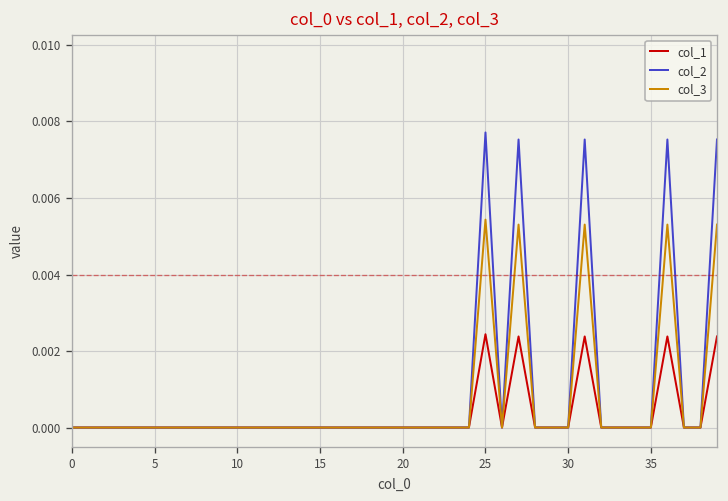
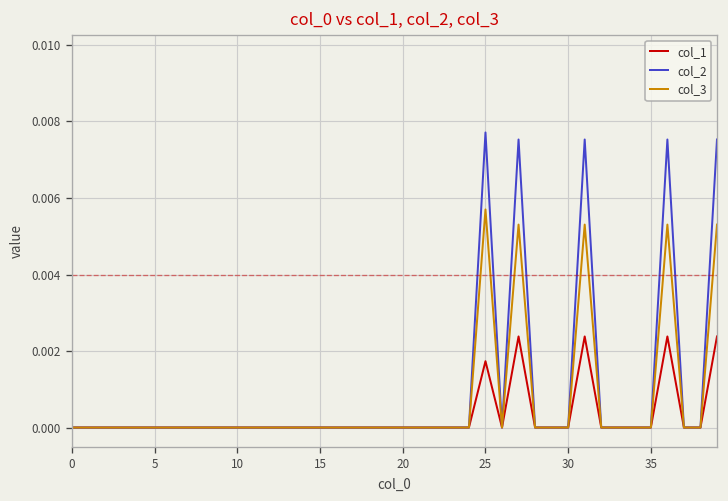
col_1, 25: 0.0024 -> 0.0017
col_3, 25: 0.0054 -> 0.0057
